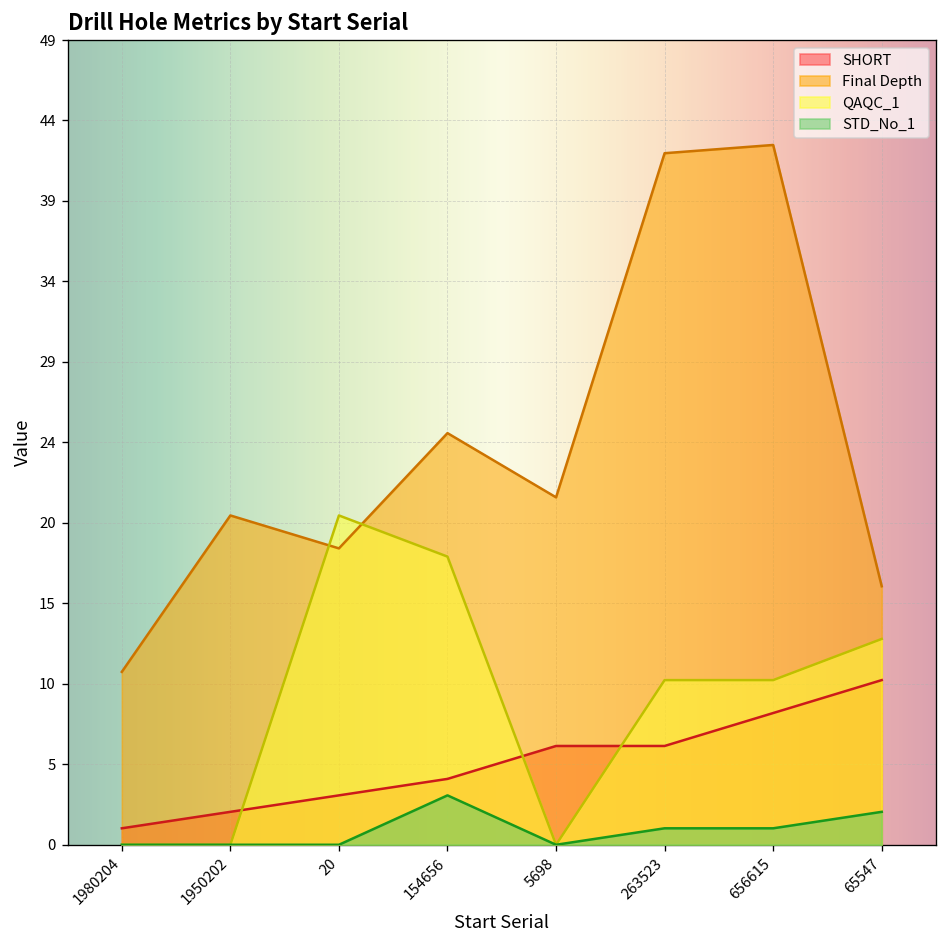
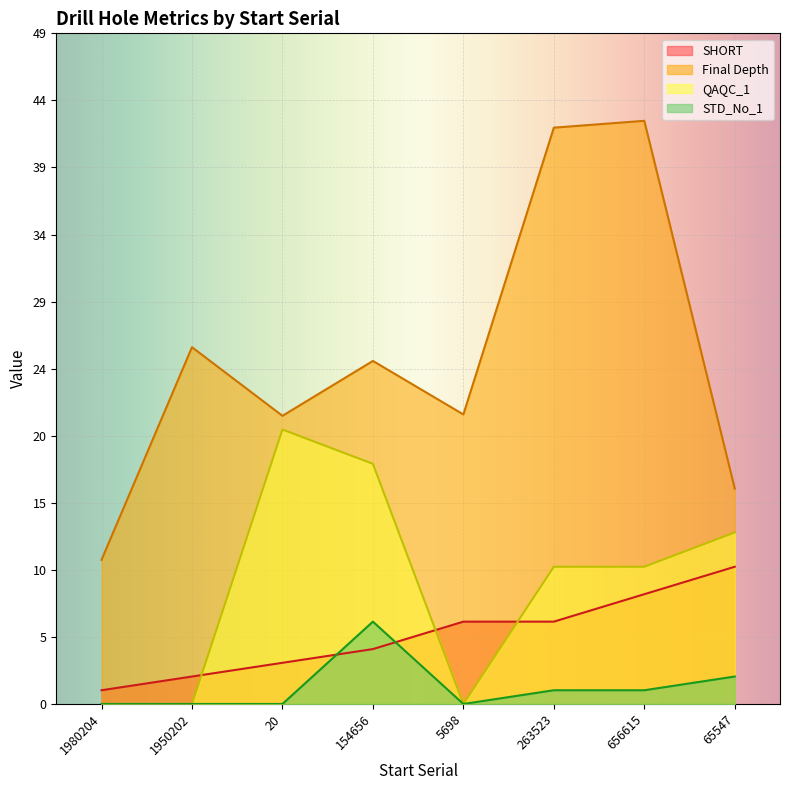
Final Depth, 1950202: 20 -> 26
Final Depth, 20: 18 -> 21
STD_No_1, 154656: 3 -> 6
